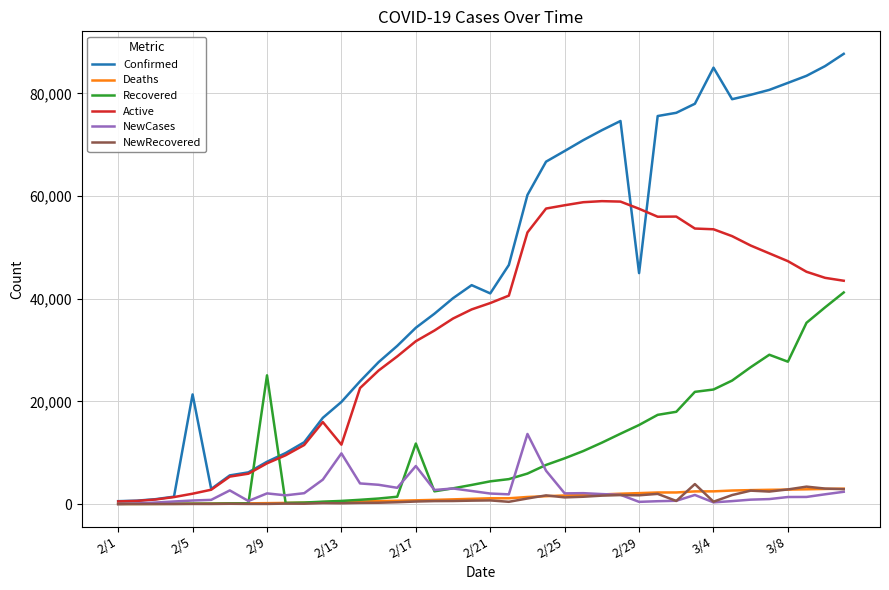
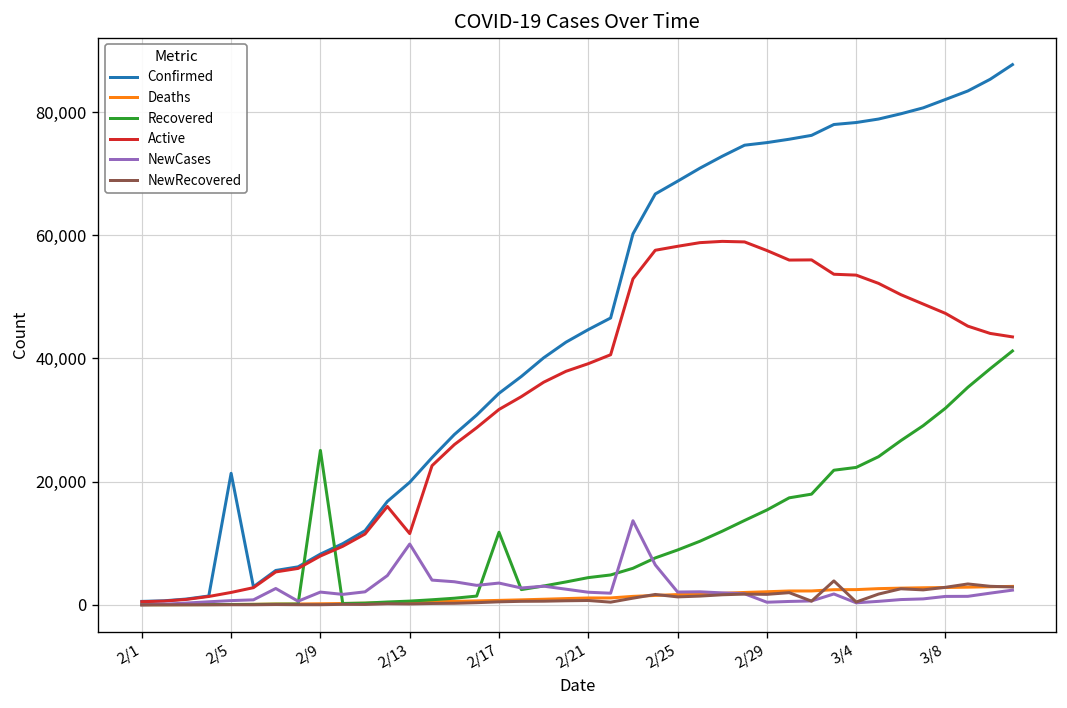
NewCases, 2/17: 7,000 -> 4,000
Confirmed, 2/21: 41,000 -> 45,000
Confirmed, 2/29: 45,000 -> 75,000
Confirmed, 3/4: 85,000 -> 78,000
Recovered, 3/8: 28,000 -> 32,000
